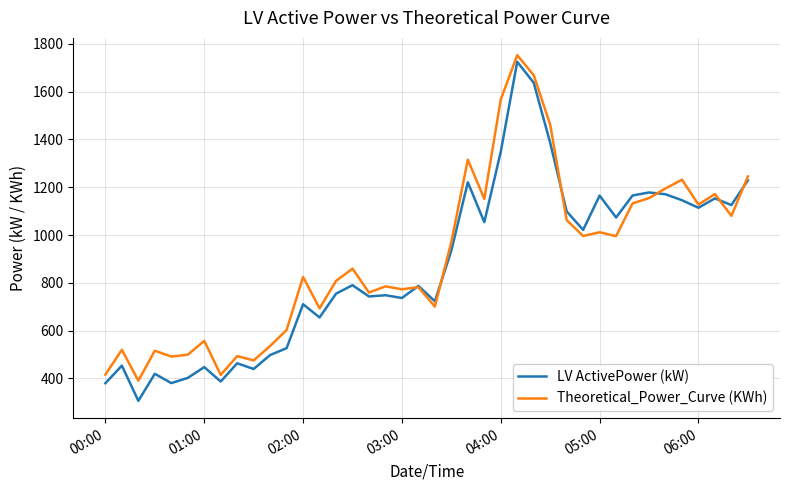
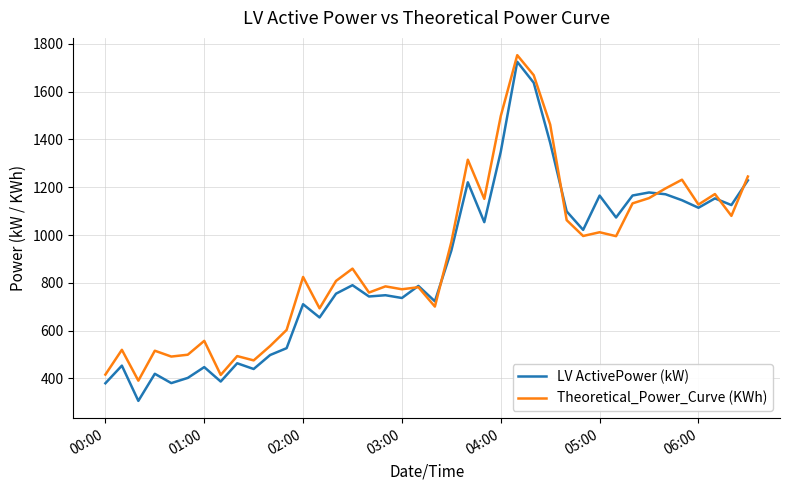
Theoretical_Power_Curve (KWh), 04:00: 1570 -> 1500
